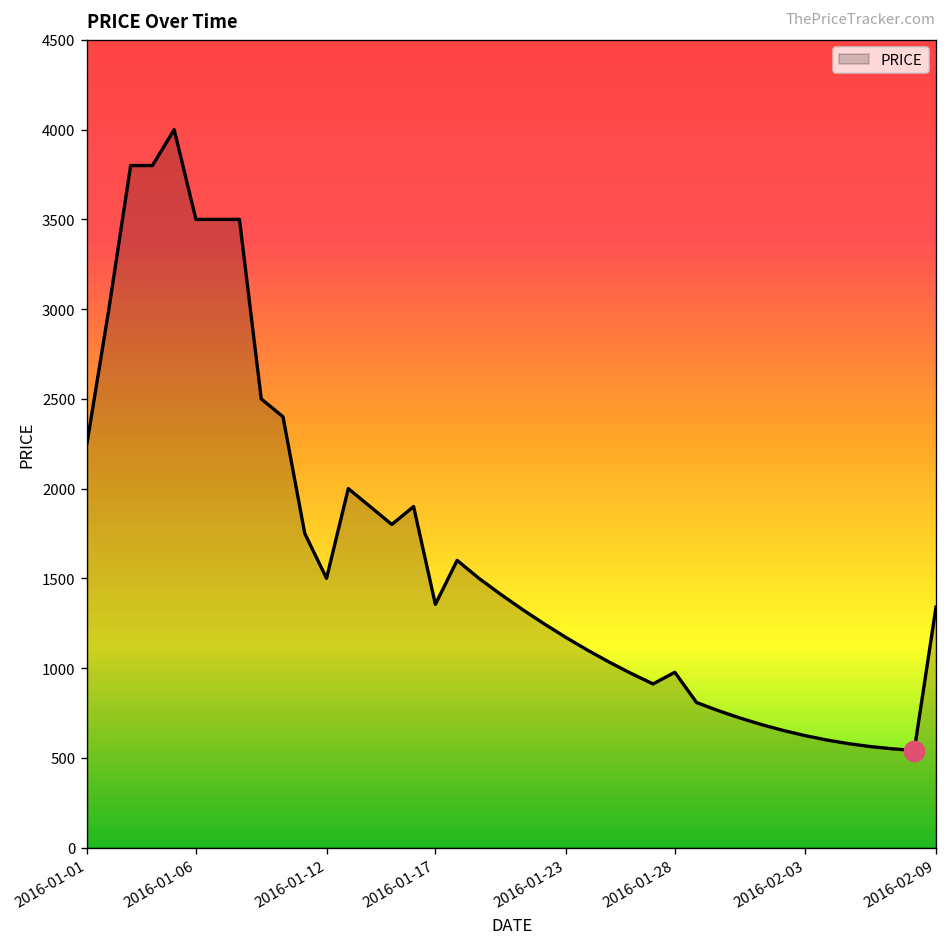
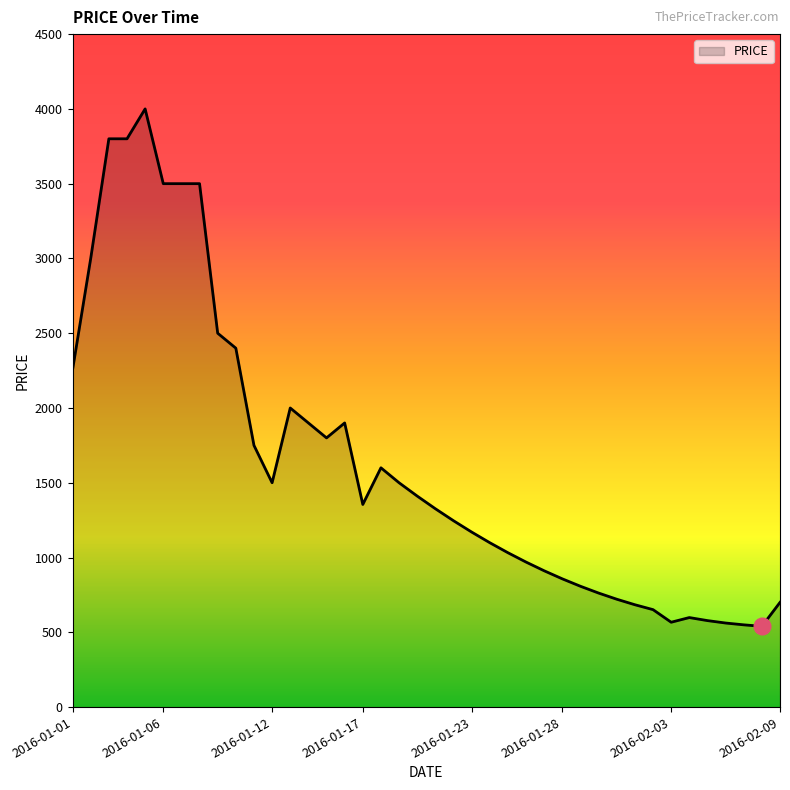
PRICE, 2016-01-28: 980 -> 860
PRICE, 2016-02-03: 620 -> 570
PRICE, 2016-02-09: 1340 -> 700
